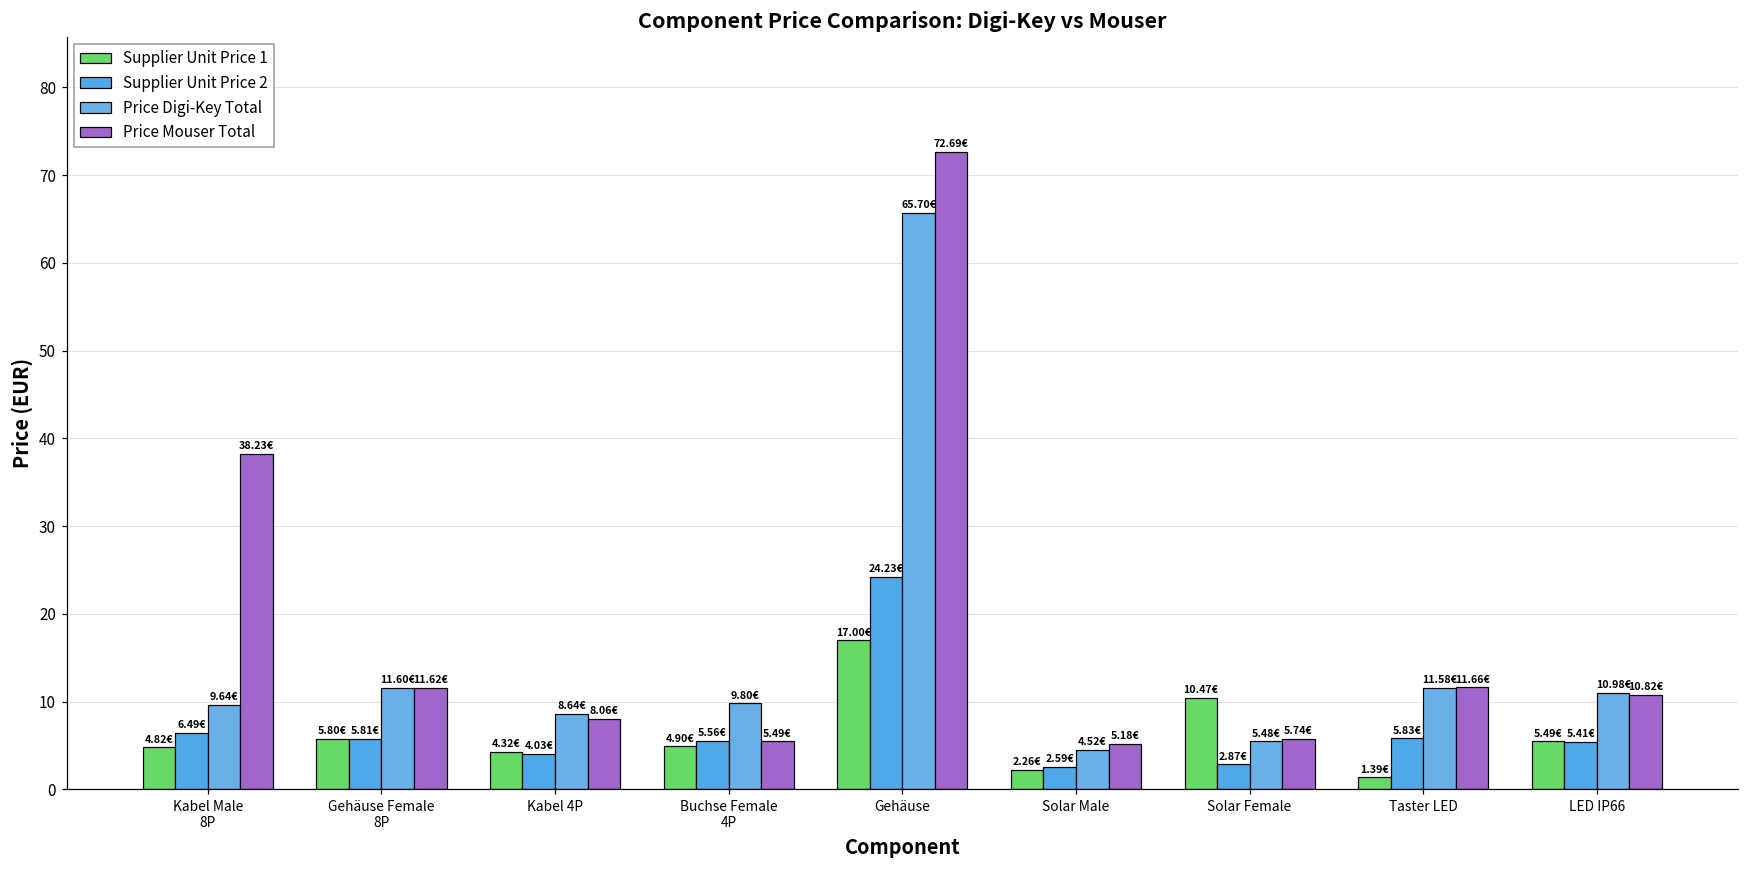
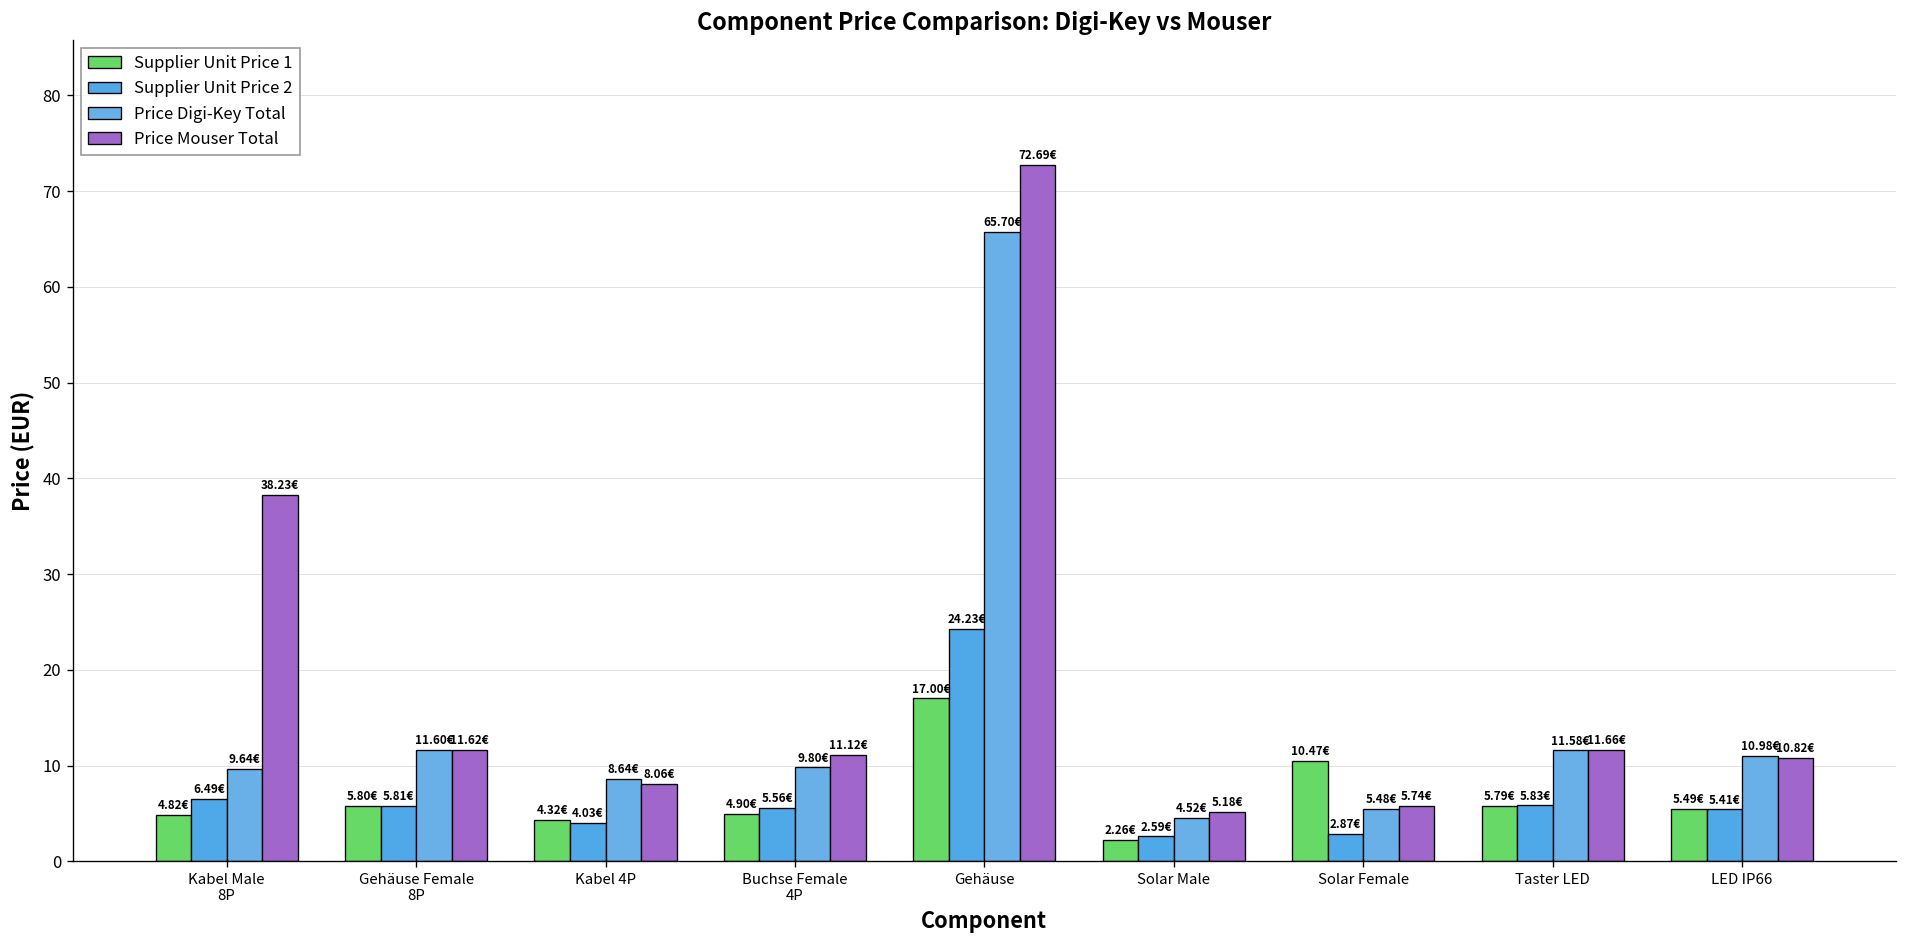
Price Mouser Total, Buchse Female 4P: 5.49€ -> 11.12€
Supplier Unit Price 1, Taster LED: 1.39€ -> 5.79€
